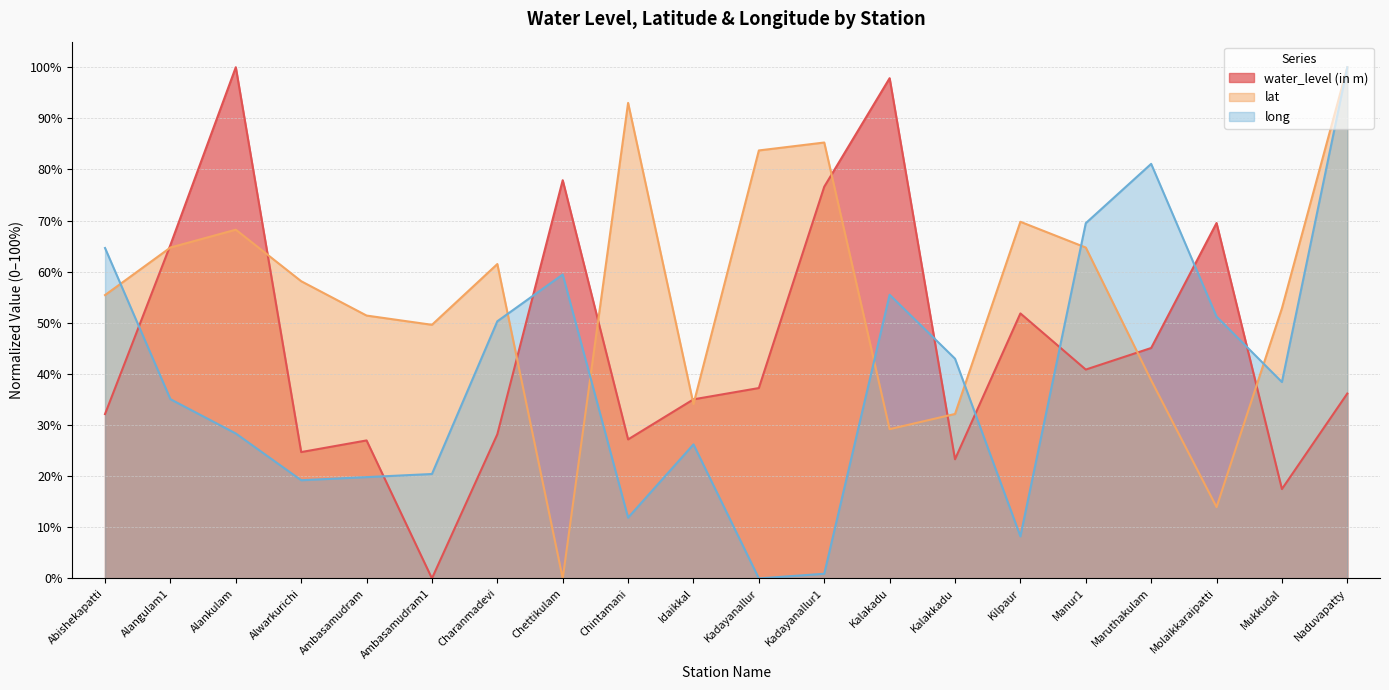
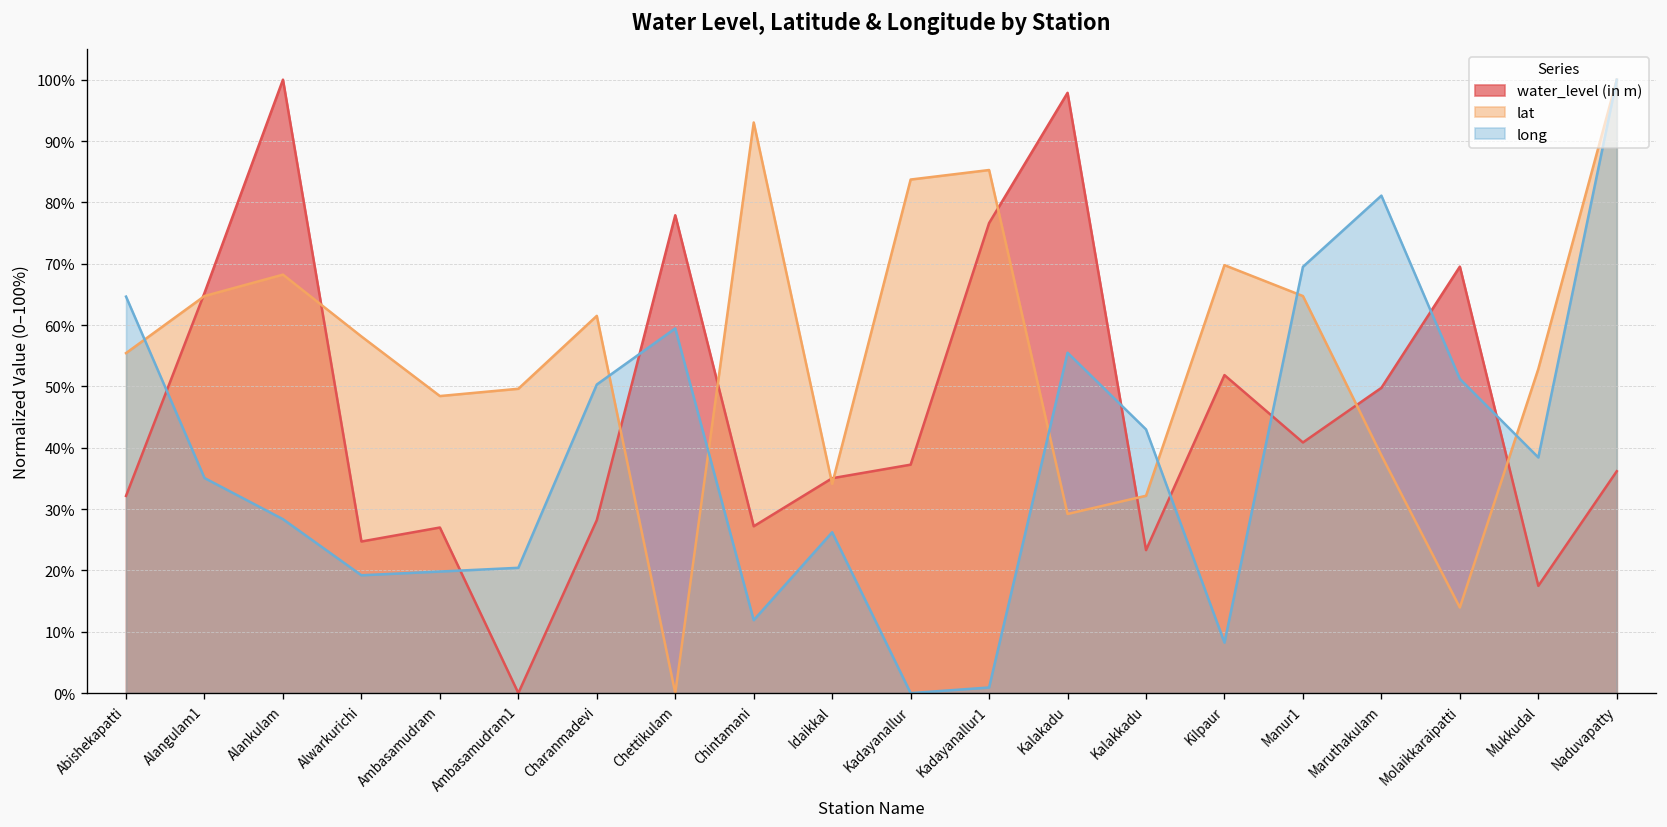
lat, Ambasamudram: 51% -> 48%
water_level (in m), Maruthakulam: 45% -> 50%
